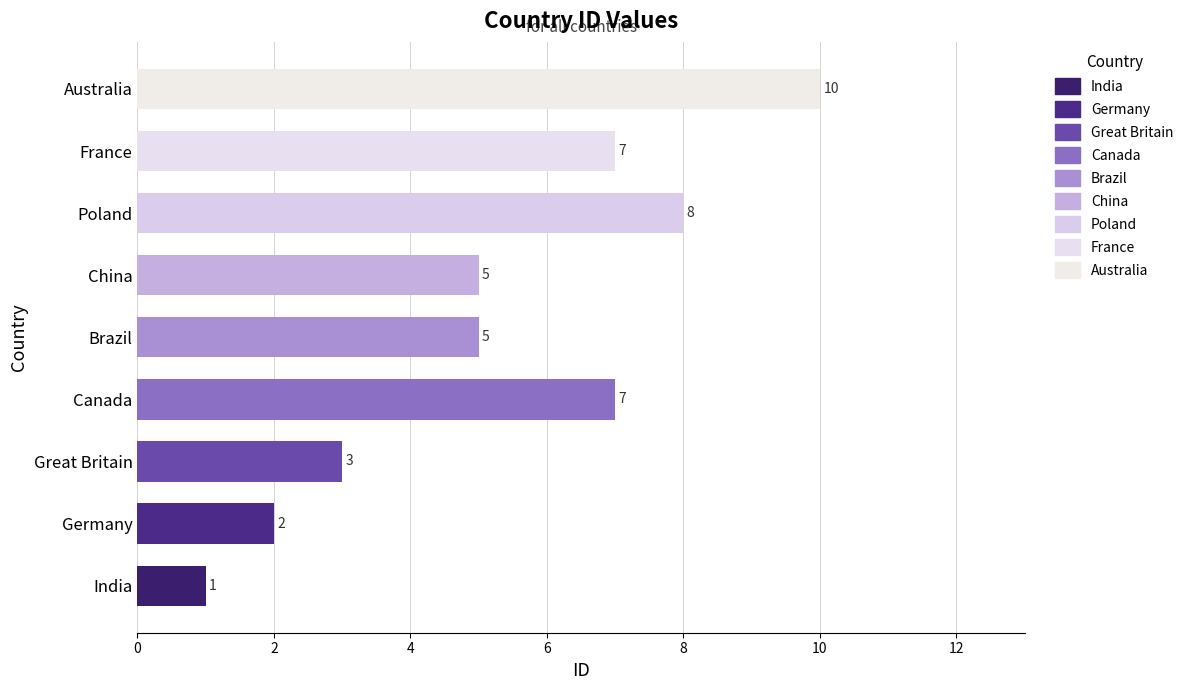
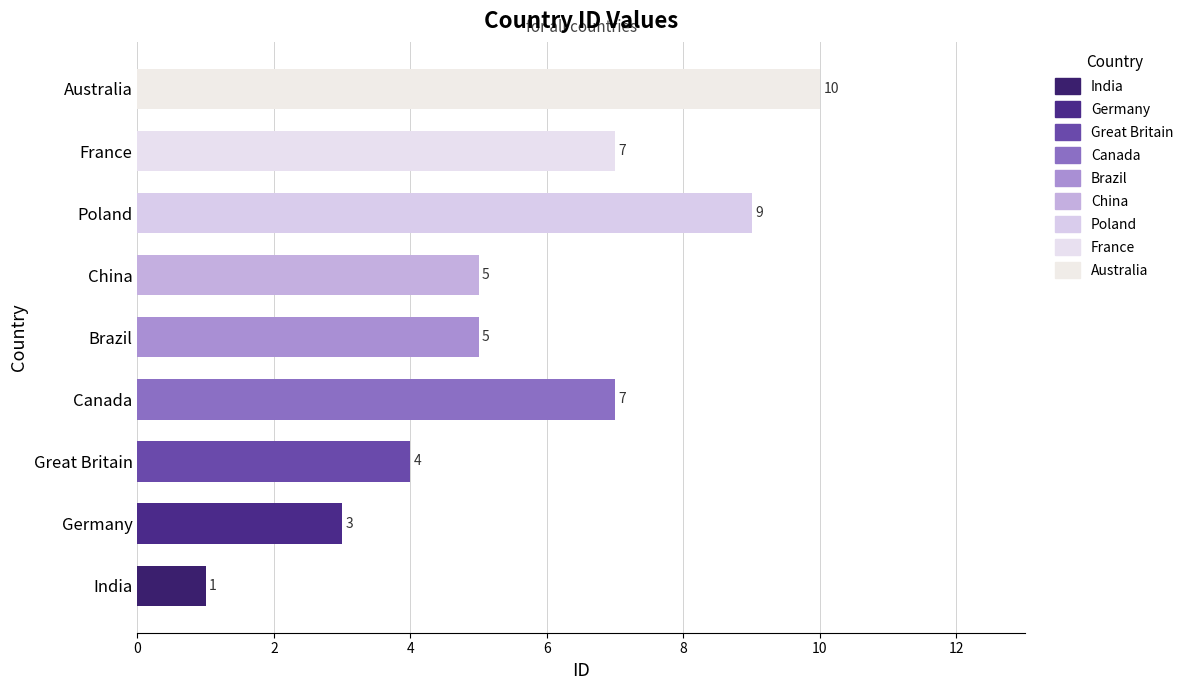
Poland: 8 -> 9
Great Britain: 3 -> 4
Germany: 2 -> 3
